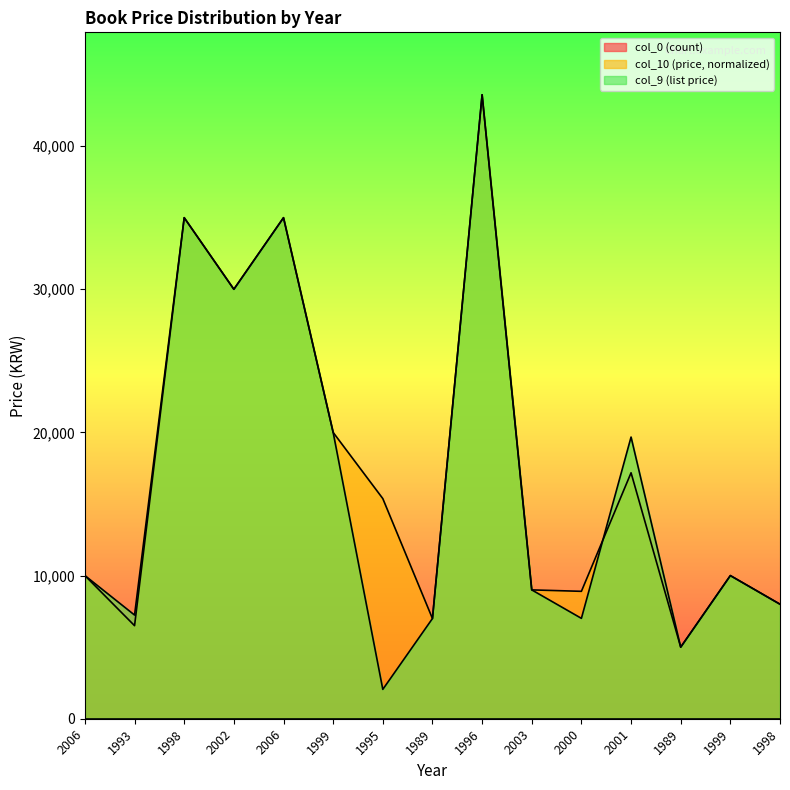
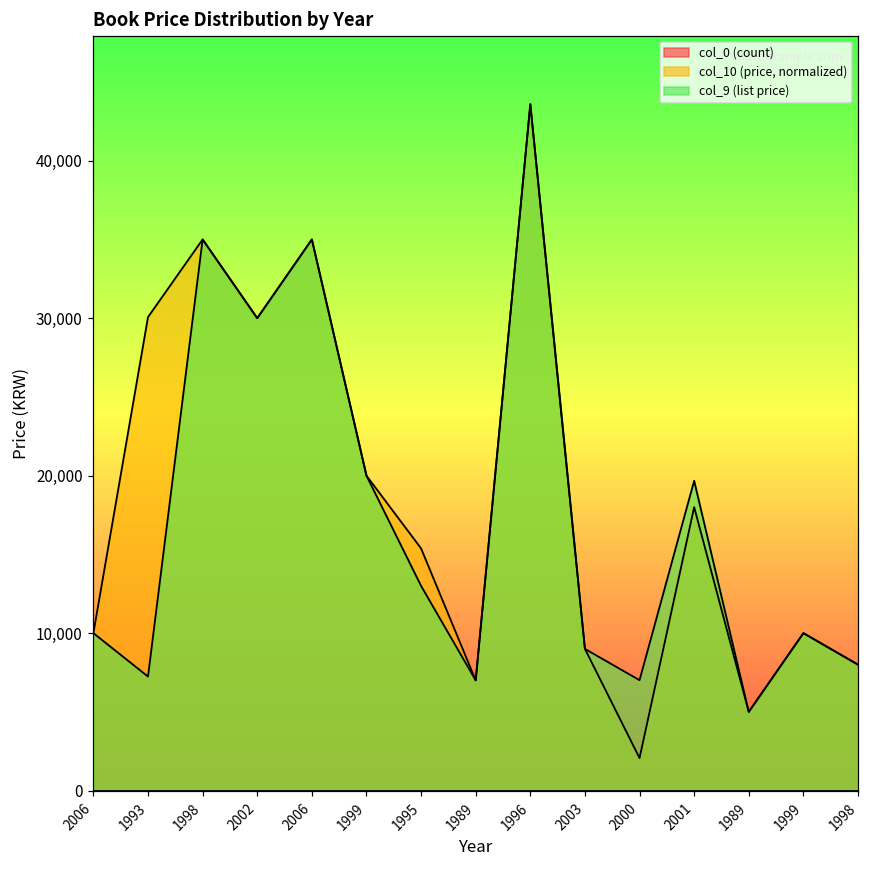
col_10 (price, normalized), 1993: 6,500 -> 30,100
col_9 (list price), 1995: 2,100 -> 13,000
col_10 (price, normalized), 2000: 8,900 -> 2,100
col_10 (price, normalized), 2001: 17,200 -> 18,000
